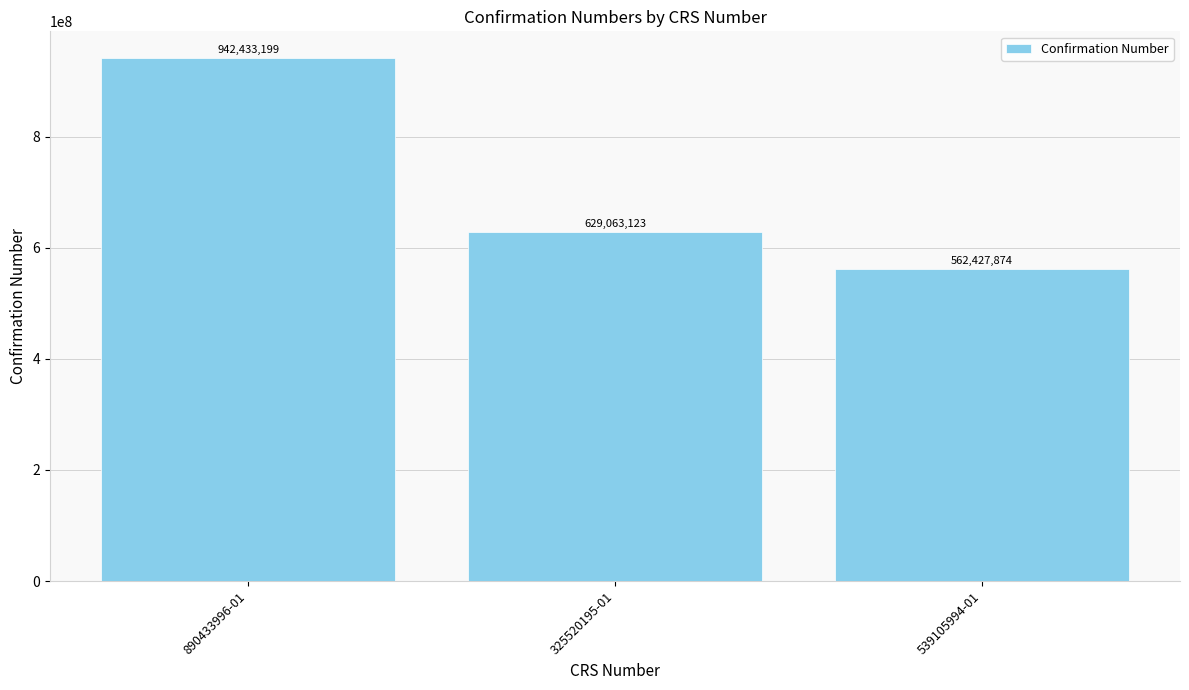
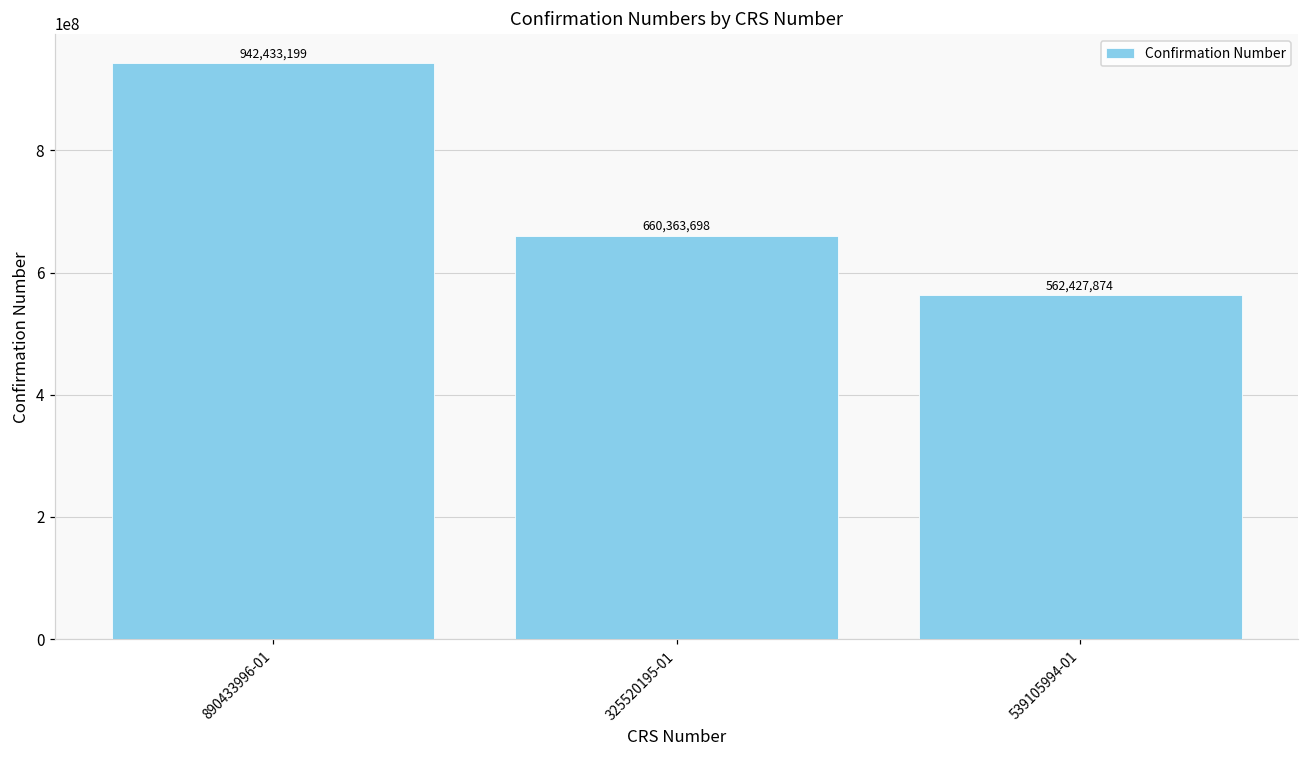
325520195-01: 629,063,123 -> 660,363,698
